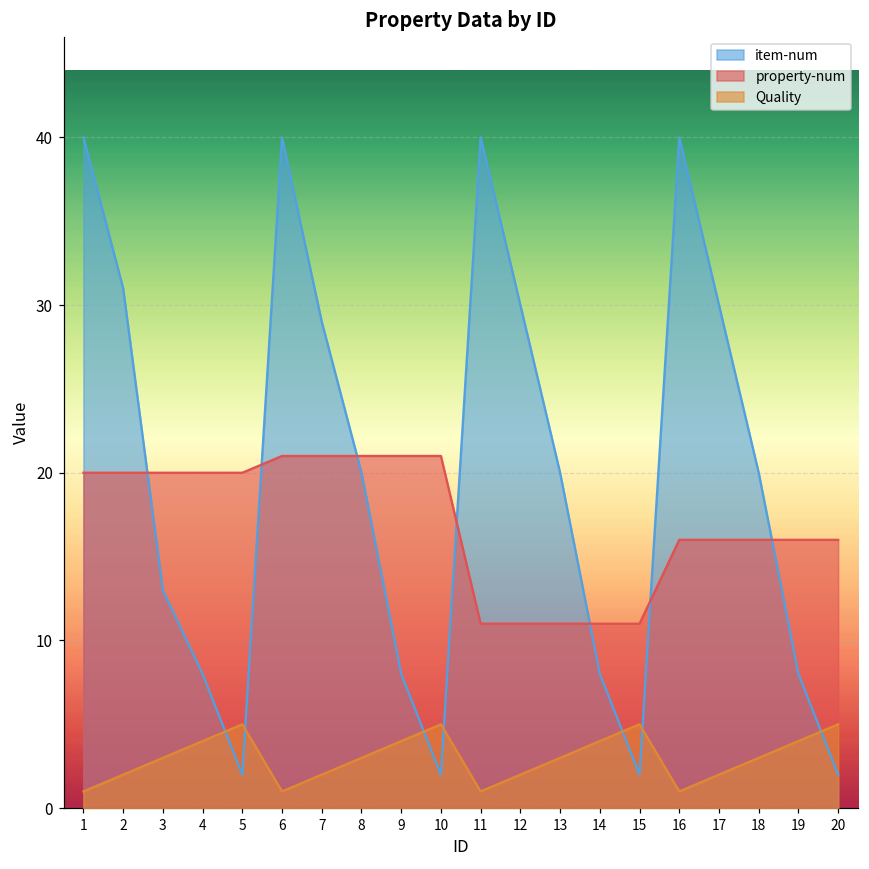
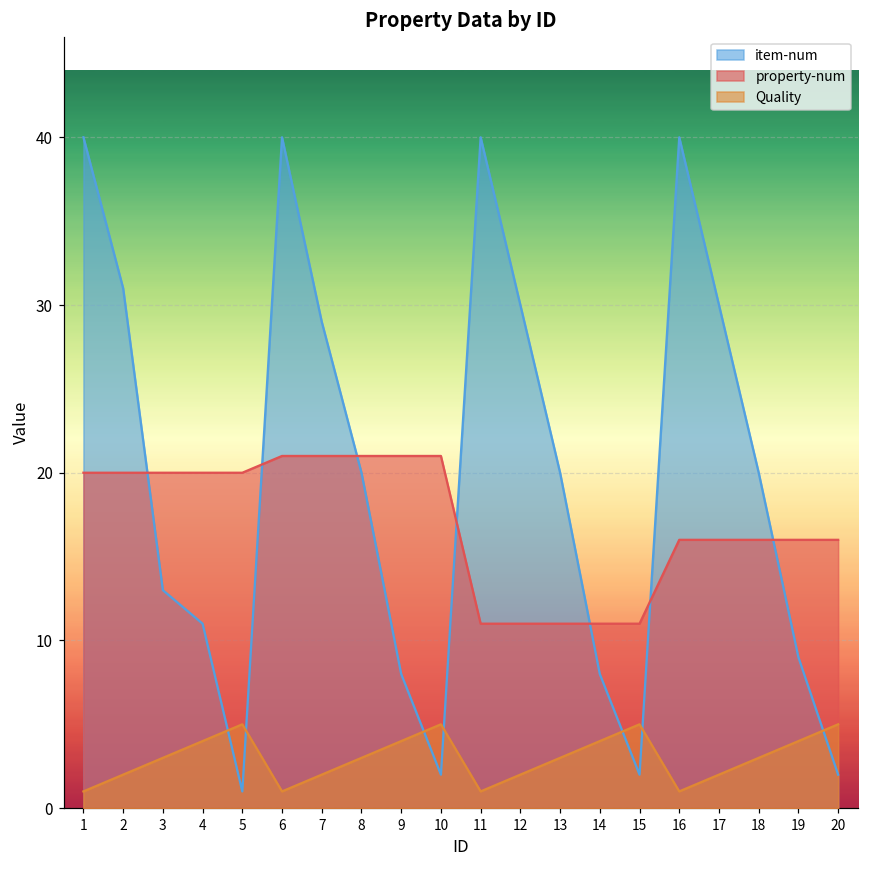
item-num, 4: 8 -> 11
item-num, 5: 2 -> 1
item-num, 19: 8 -> 9
